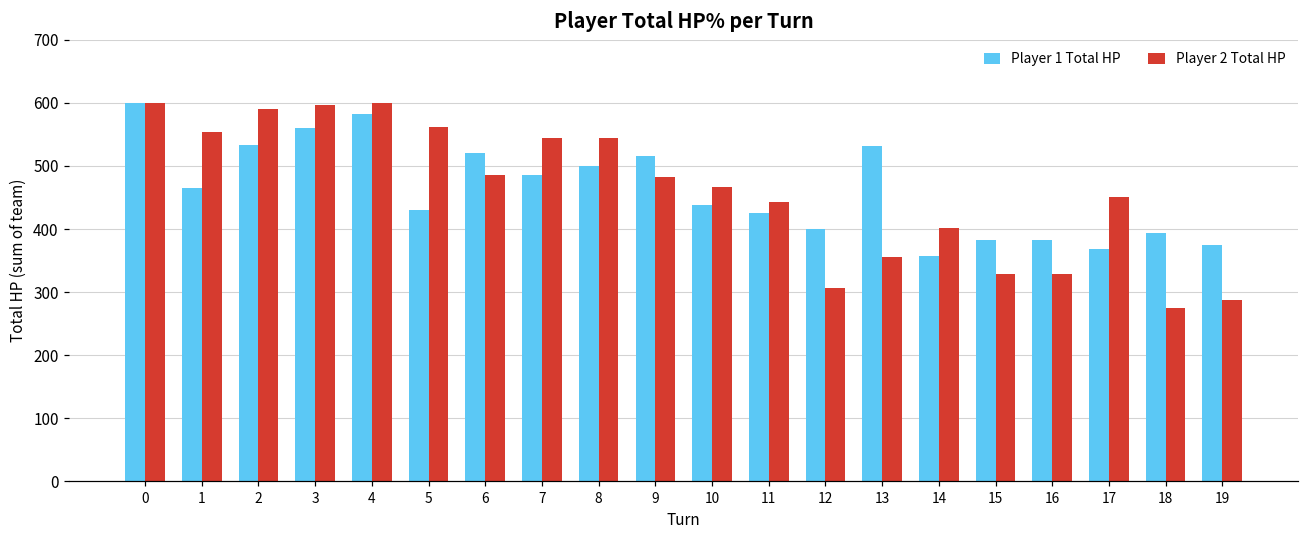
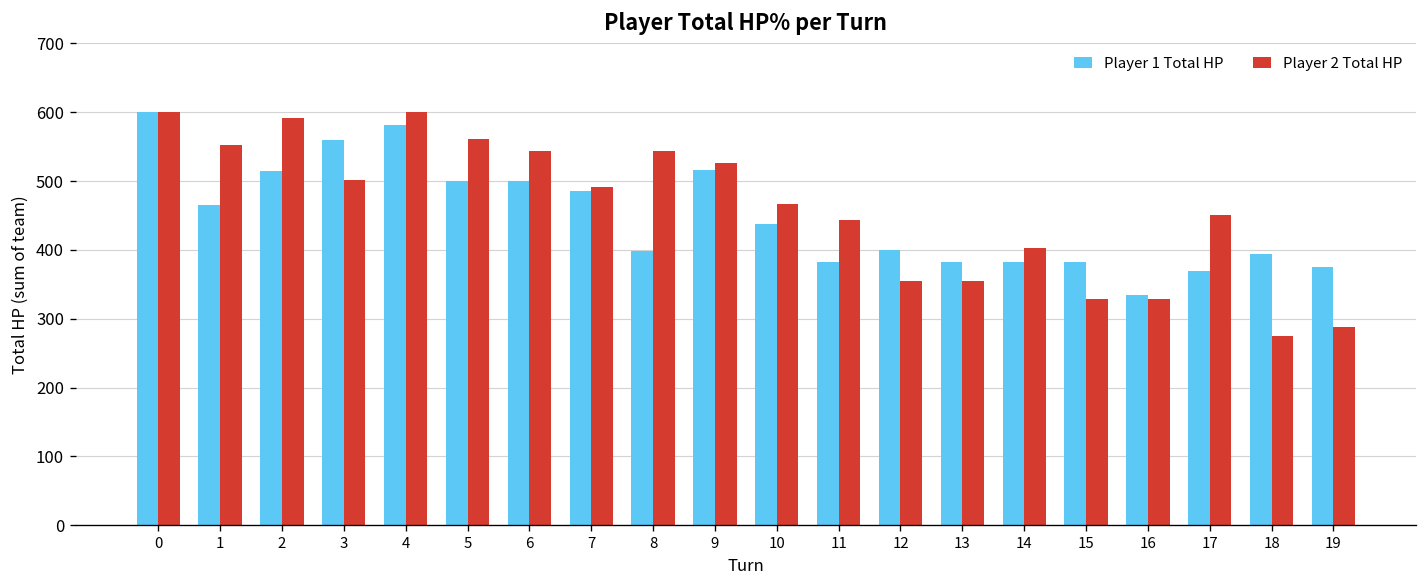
Player 1 Total HP, 2: 530 -> 510
Player 2 Total HP, 3: 600 -> 500
Player 1 Total HP, 5: 430 -> 500
Player 1 Total HP, 6: 520 -> 500
Player 2 Total HP, 6: 490 -> 540
Player 2 Total HP, 7: 540 -> 490
Player 1 Total HP, 8: 500 -> 400
Player 2 Total HP, 9: 480 -> 530
Player 1 Total HP, 11: 430 -> 380
Player 2 Total HP, 12: 310 -> 360
Player 1 Total HP, 13: 530 -> 380
Player 1 Total HP, 14: 360 -> 380
Player 1 Total HP, 16: 380 -> 340
